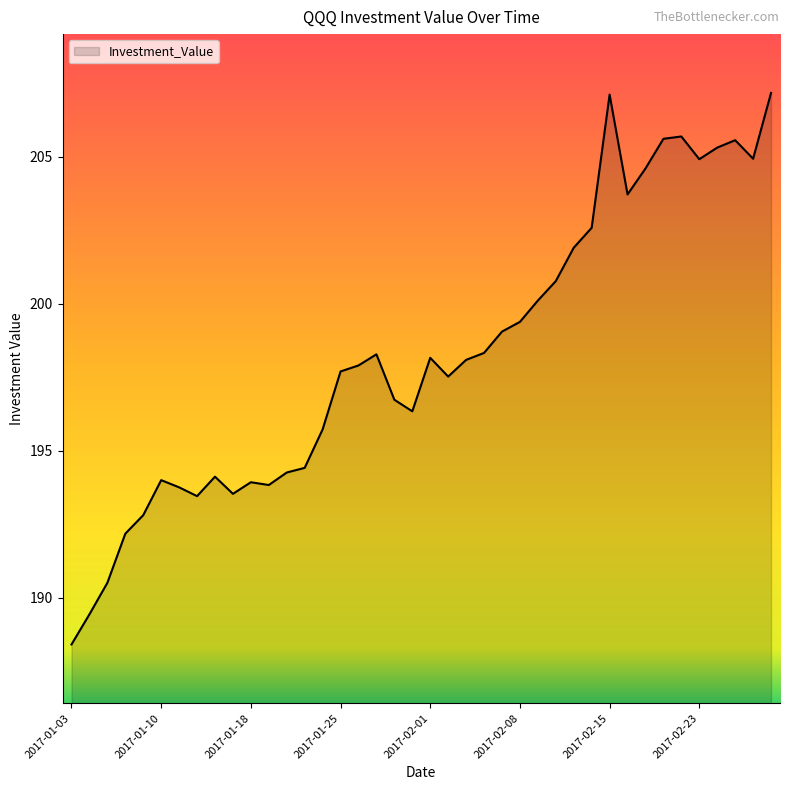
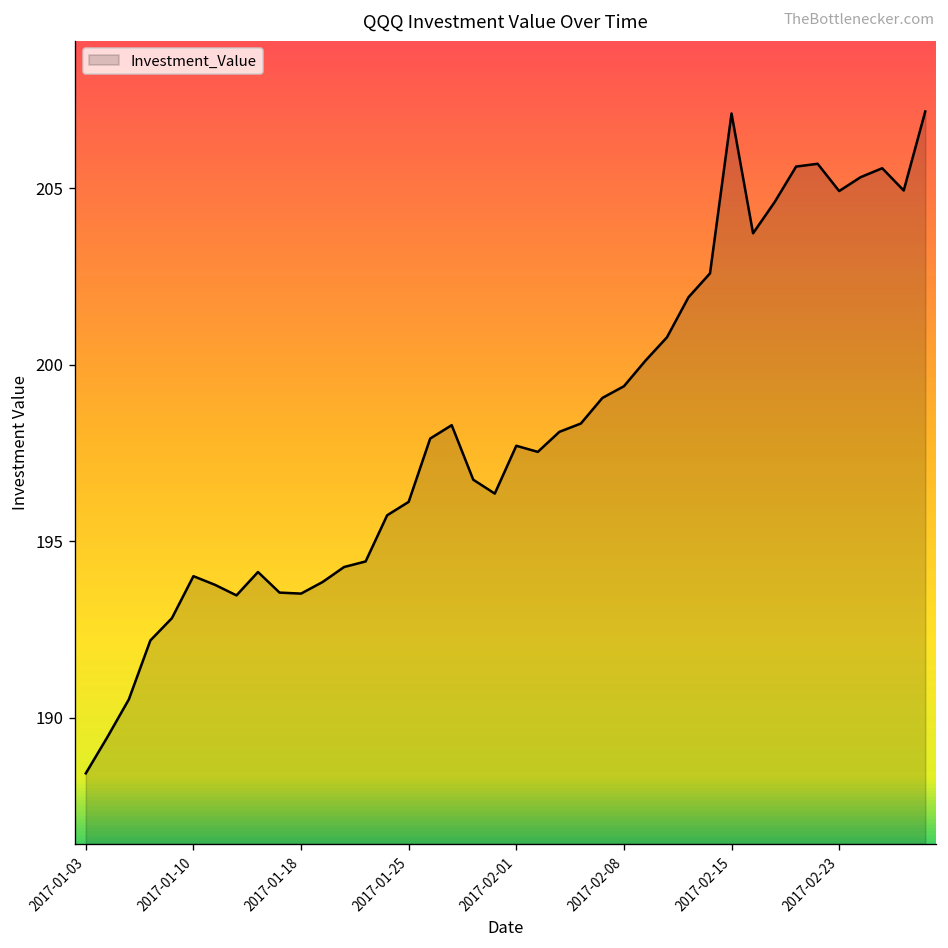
2017-01-18: 193.9 -> 193.5
2017-01-25: 197.7 -> 196.1
2017-02-01: 198.2 -> 197.7
